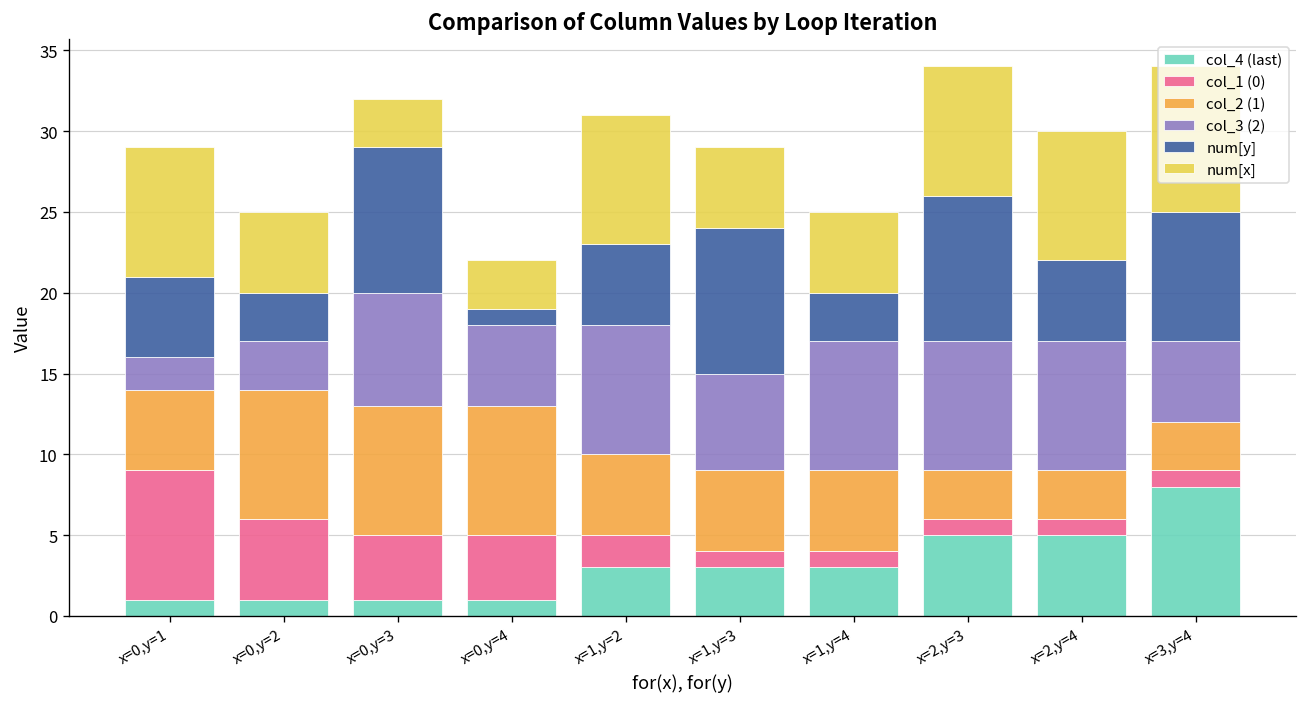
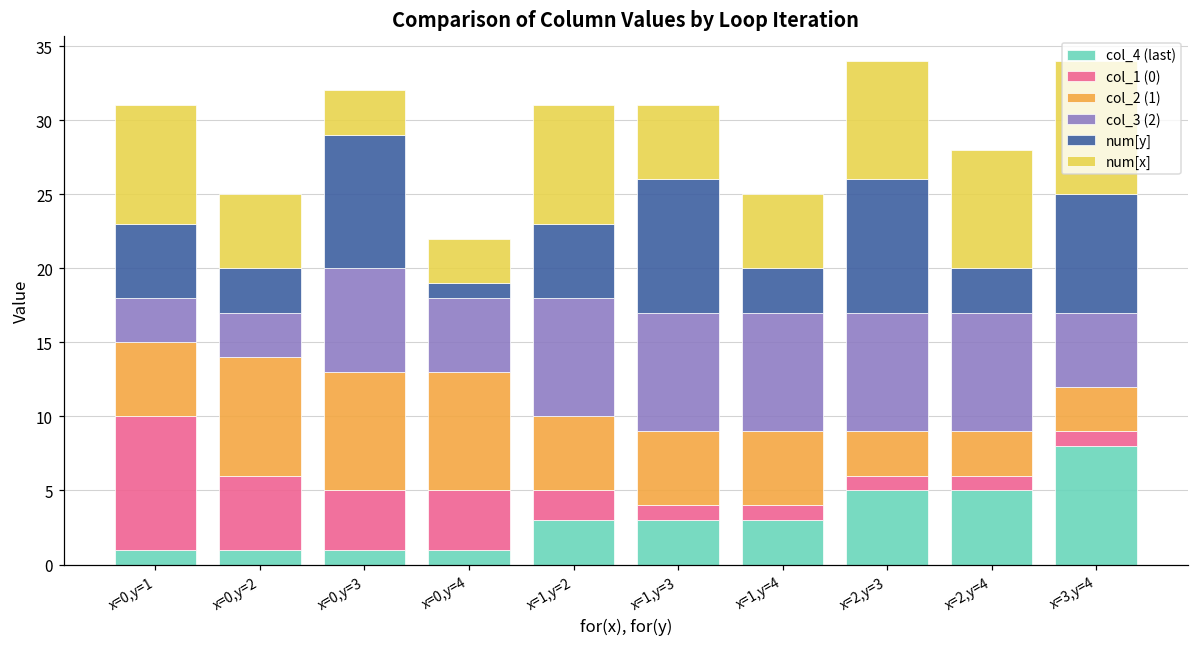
col_1 (0), x=0,y=1: 8 -> 9
col_3 (2), x=0,y=1: 2 -> 3
col_3 (2), x=1,y=3: 6 -> 8
num[y], x=2,y=4: 5 -> 3
